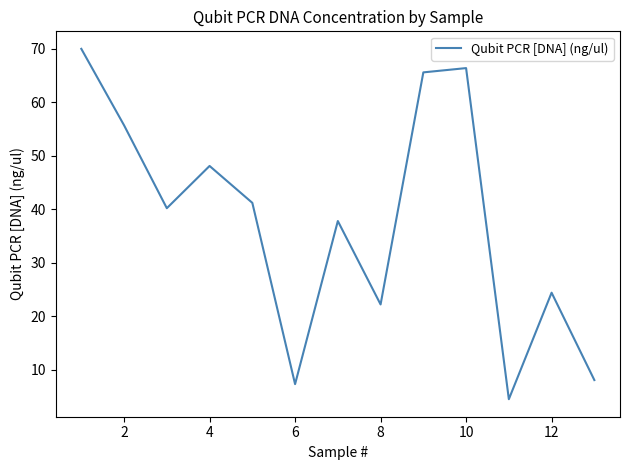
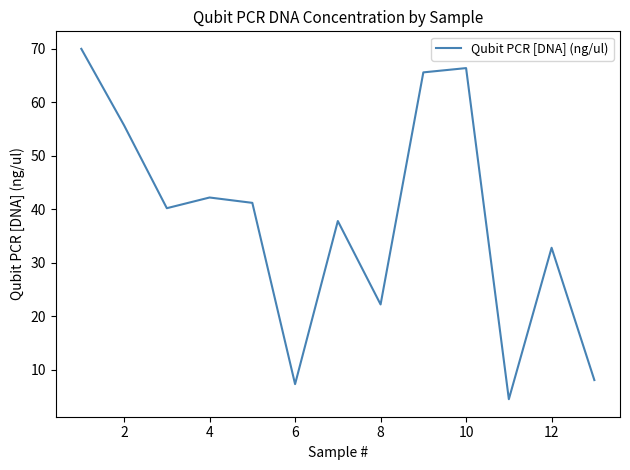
4: 48 -> 42
12: 24 -> 33
